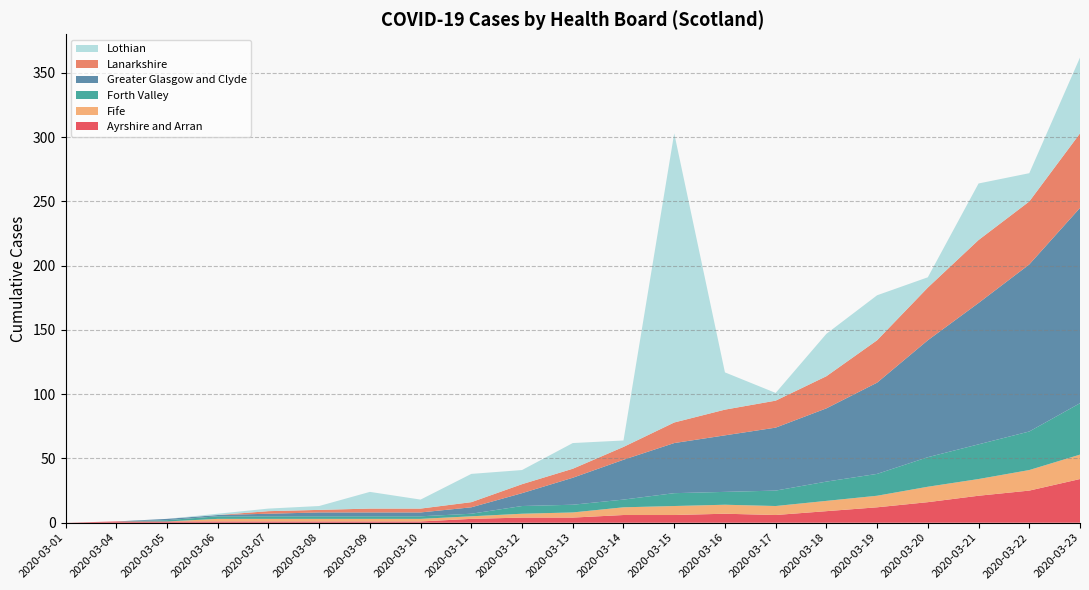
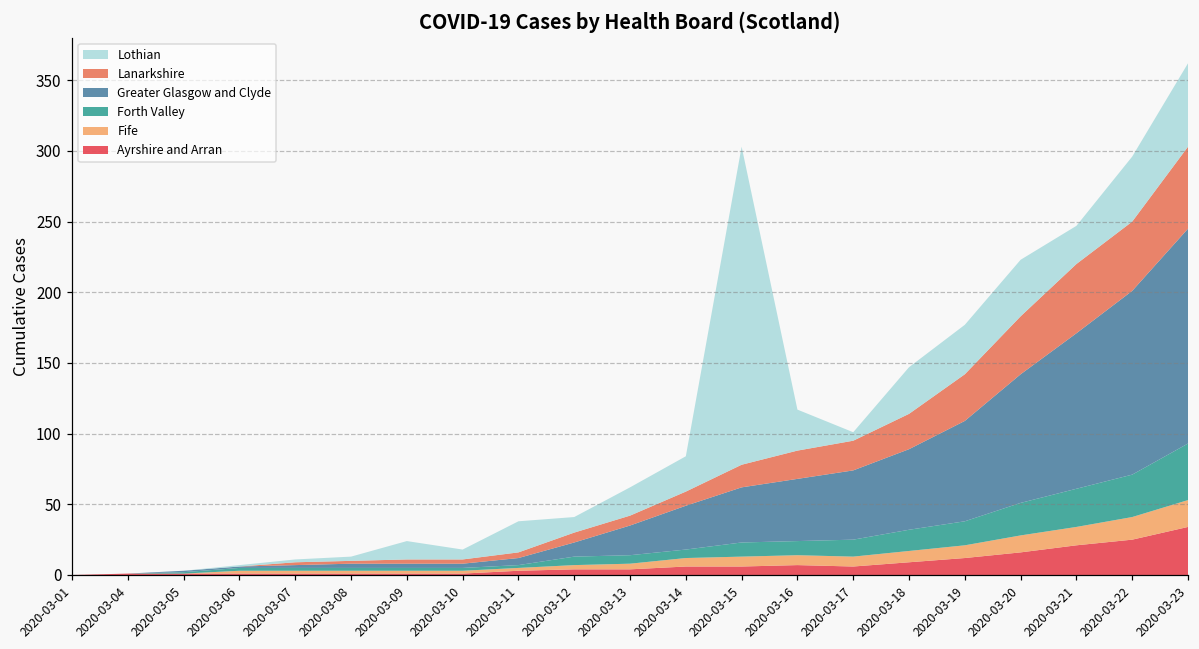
Lothian, 2020-03-14: 5 -> 25
Lothian, 2020-03-20: 8 -> 40
Lothian, 2020-03-21: 44 -> 27
Lothian, 2020-03-22: 22 -> 46
